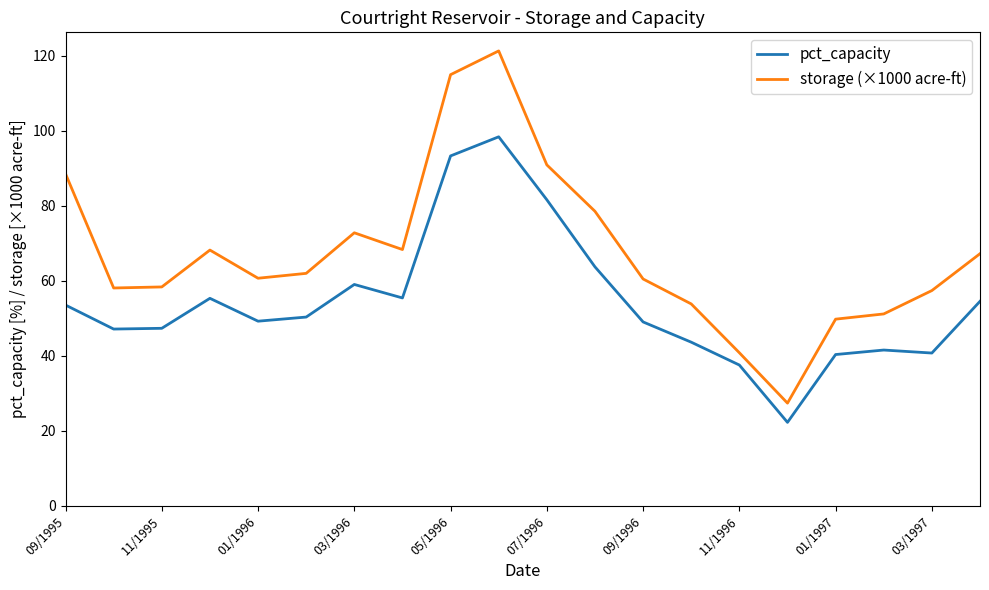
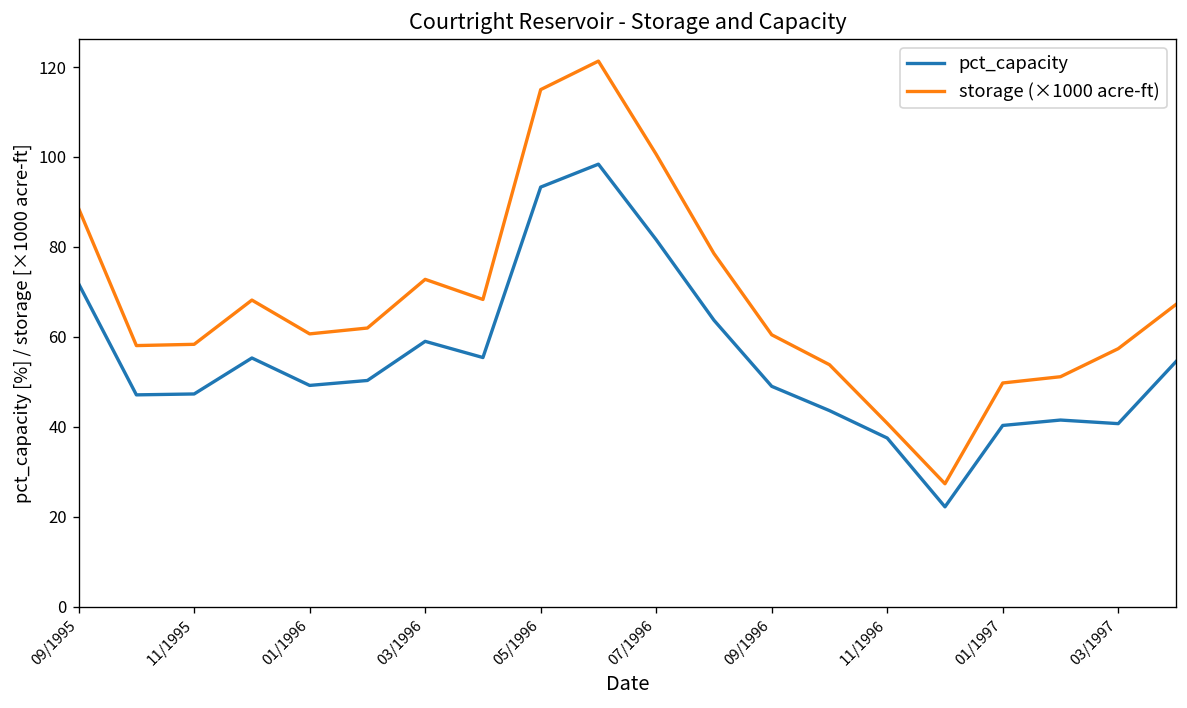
pct_capacity, 09/1995: 54 -> 72
storage (×1000 acre-ft), 07/1996: 91 -> 101
